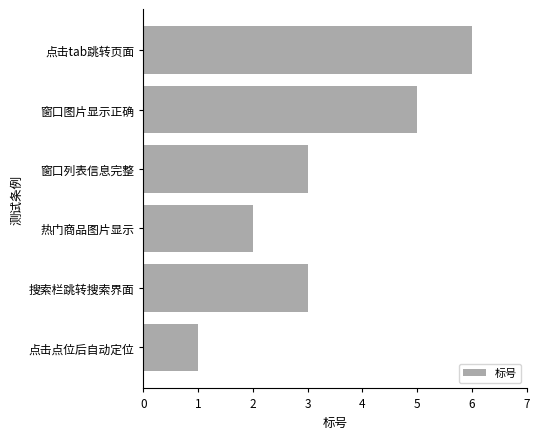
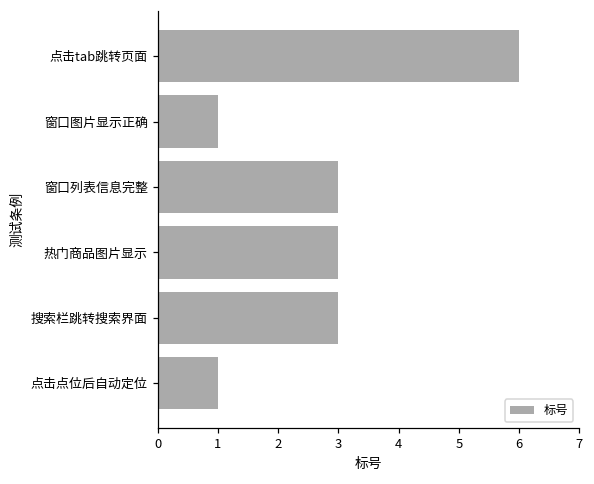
窗口图片显示正确: 5 -> 1
热门商品图片显示: 2 -> 3
